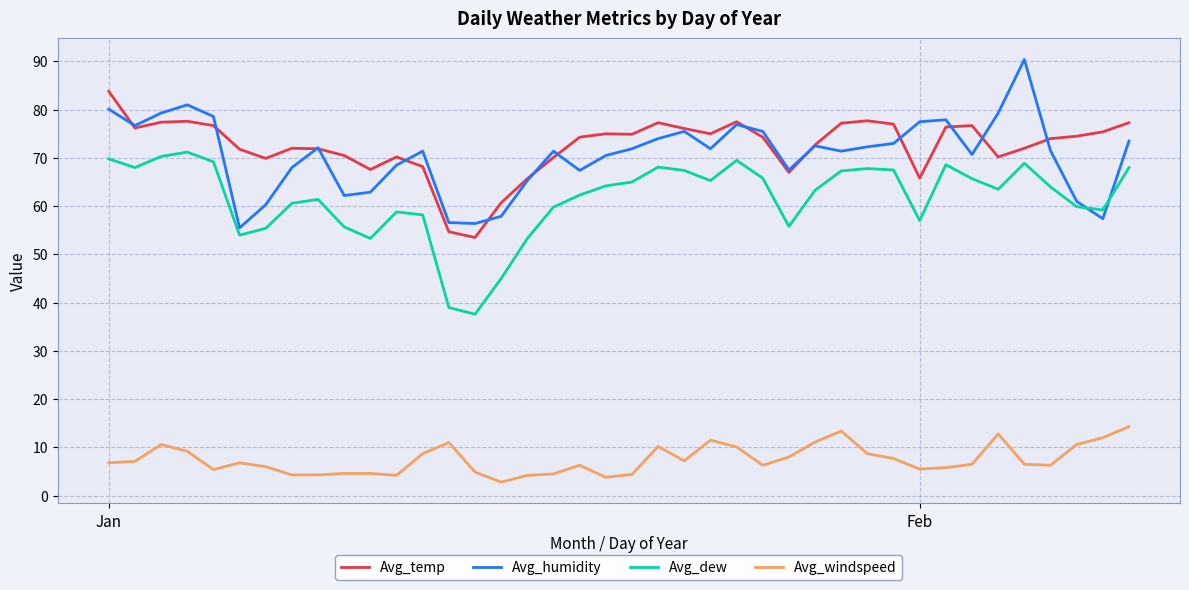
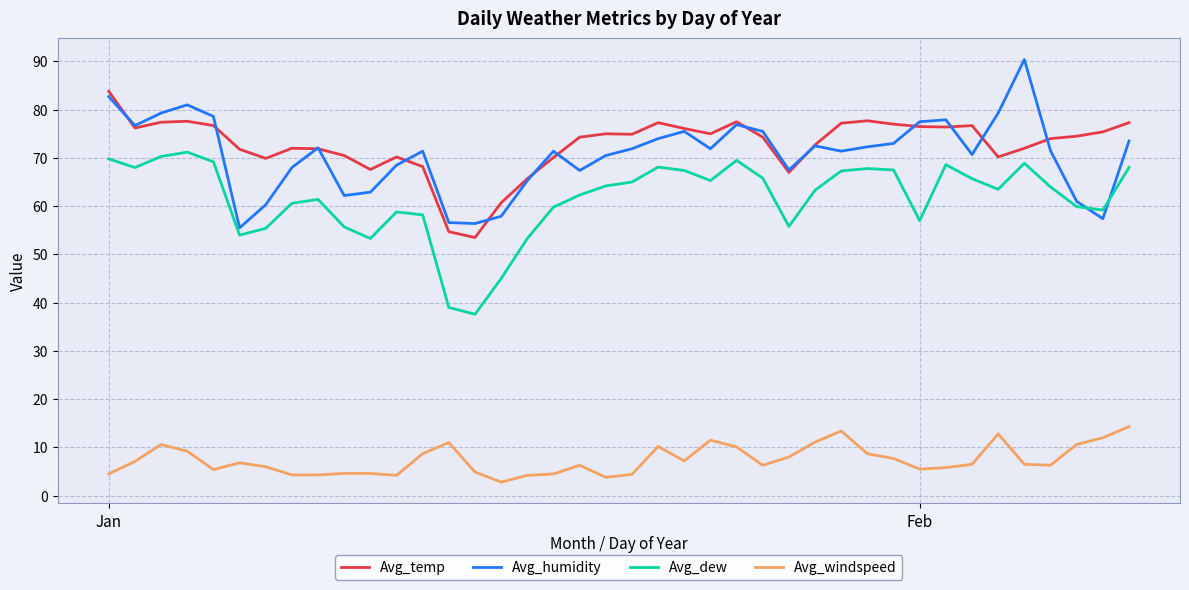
Avg_humidity, Jan: 80 -> 83
Avg_windspeed, Jan: 7 -> 5
Avg_temp, Feb: 66 -> 77
